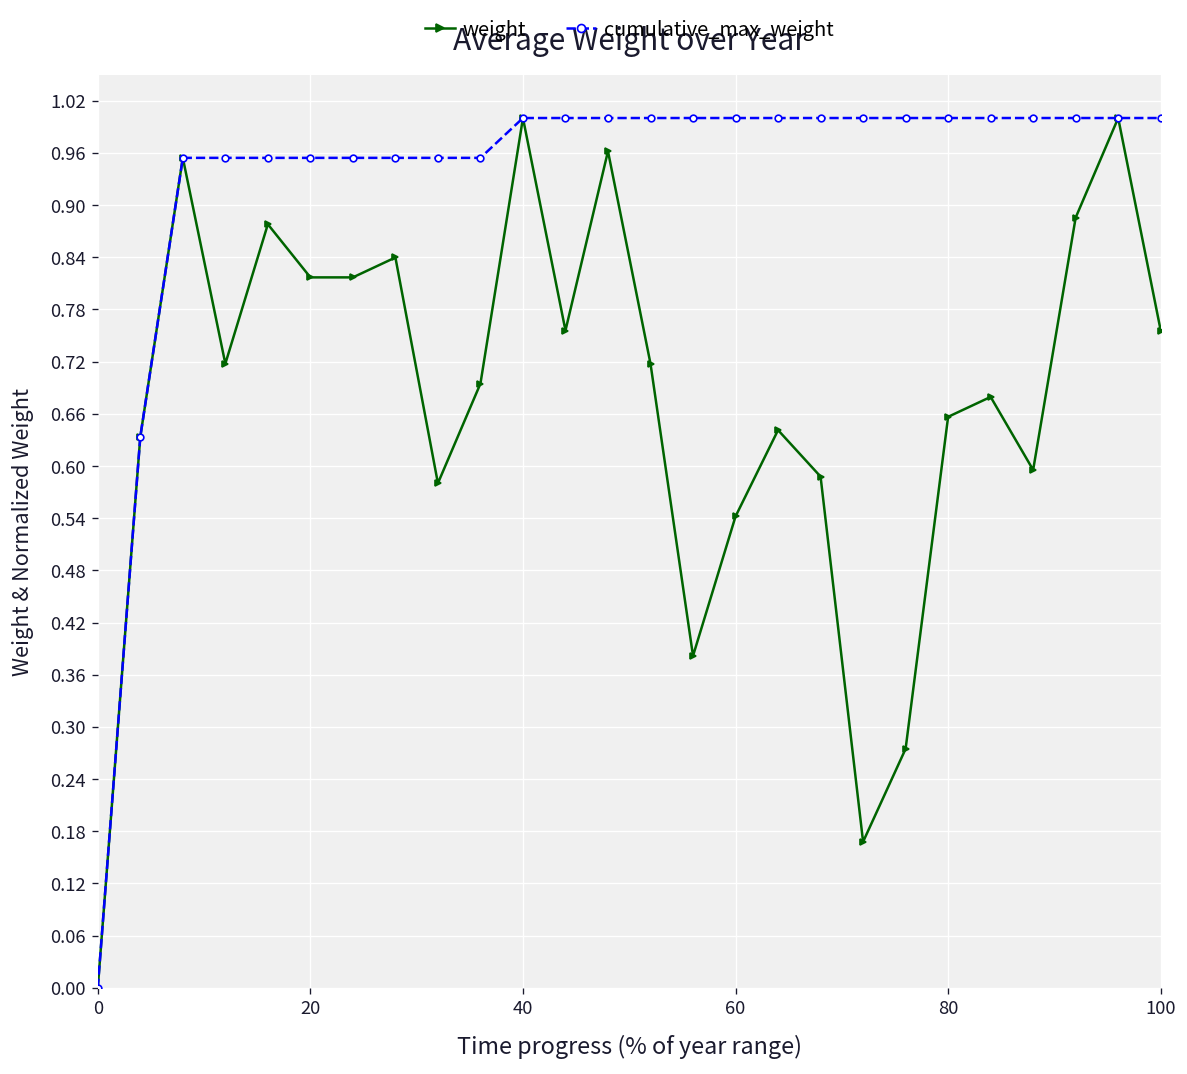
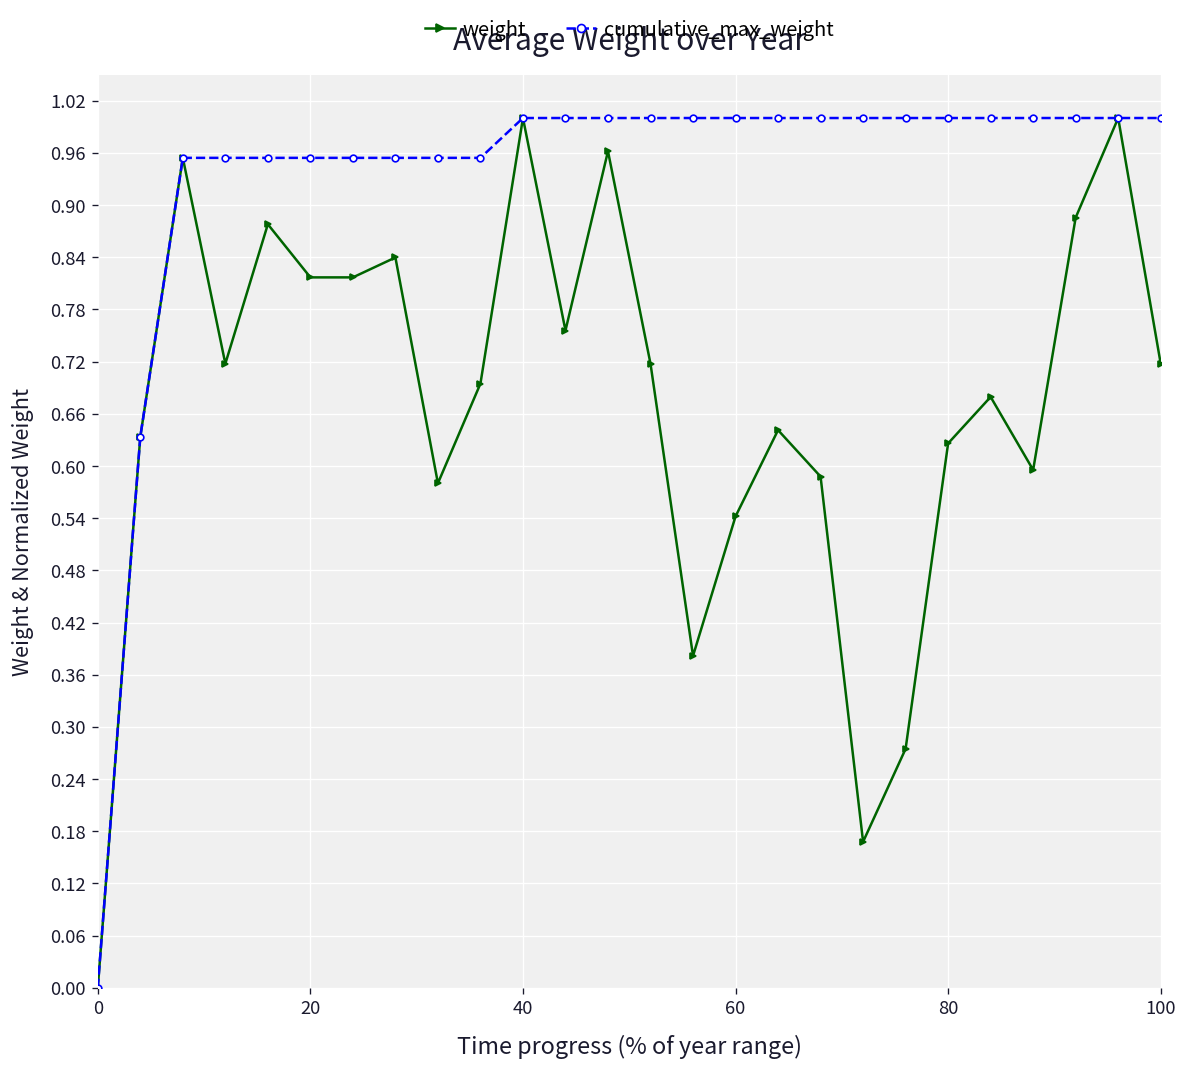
weight, 80: 0.66 -> 0.63
weight, 100: 0.76 -> 0.72
